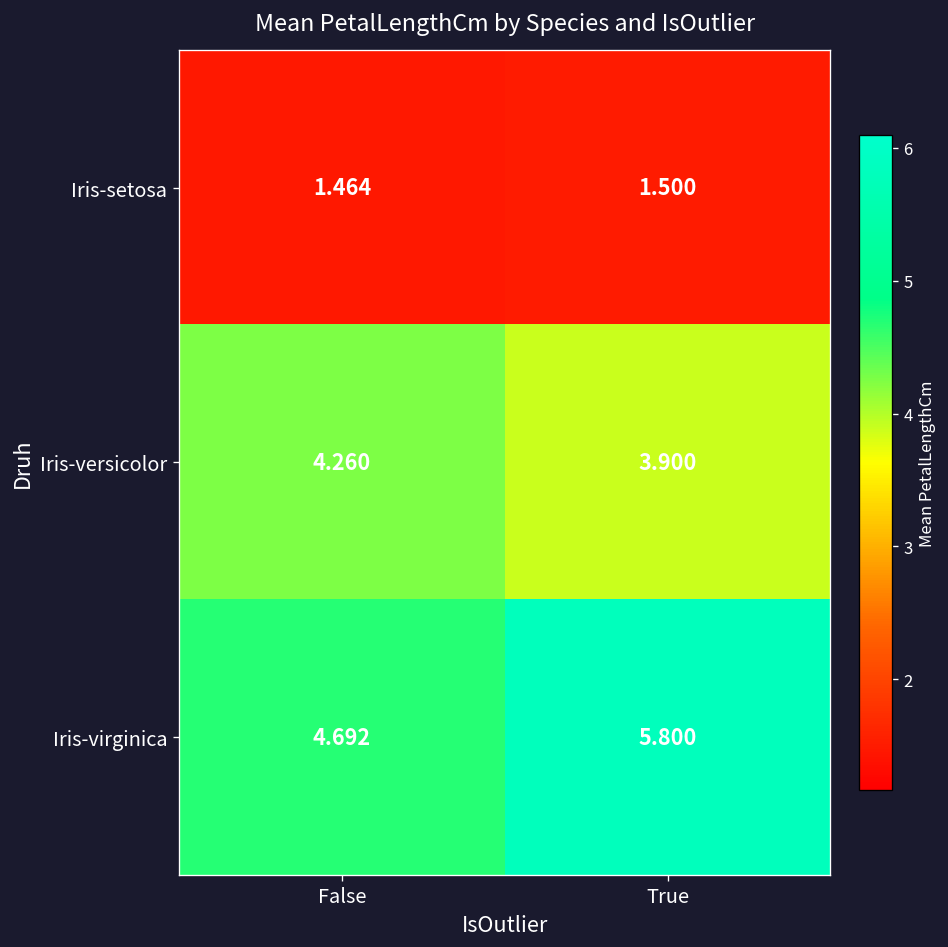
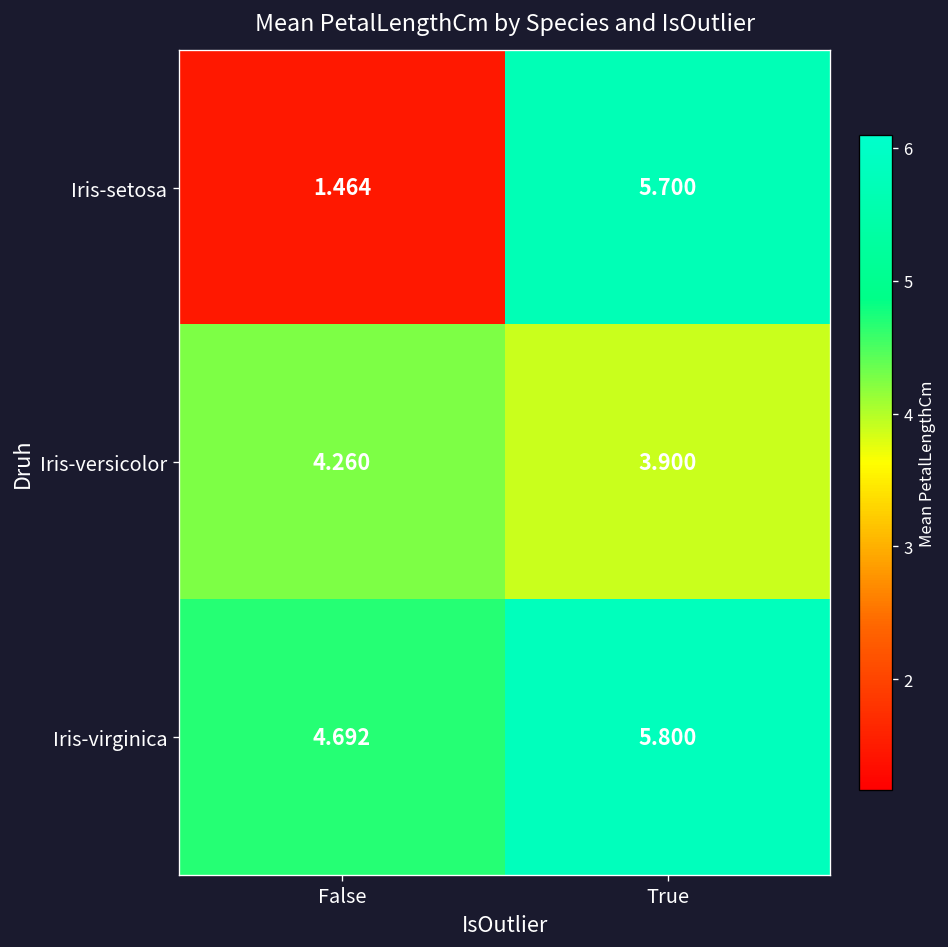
Iris-setosa, True: 1.500 -> 5.700
